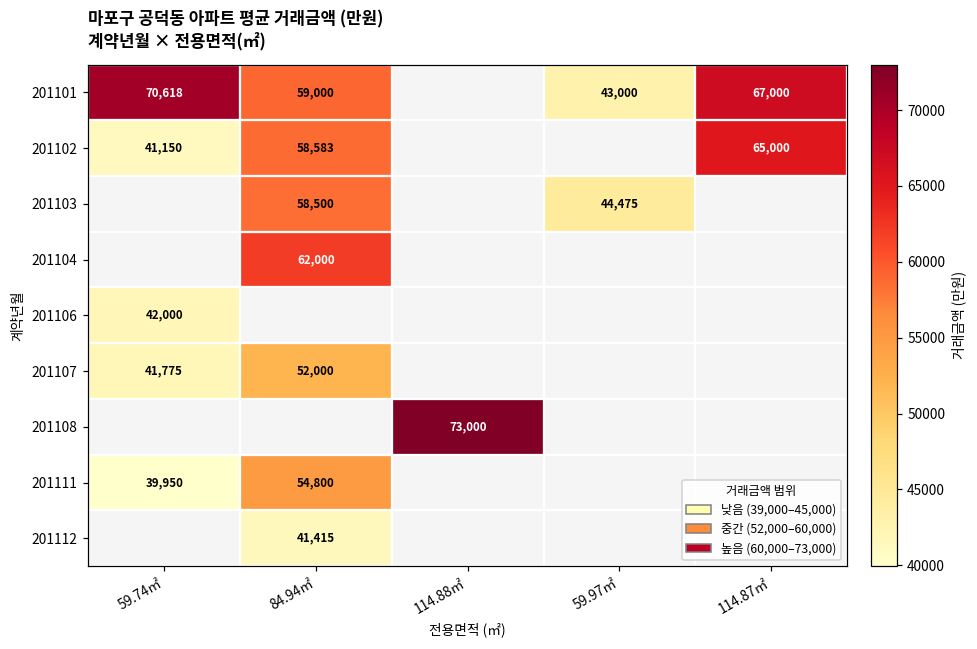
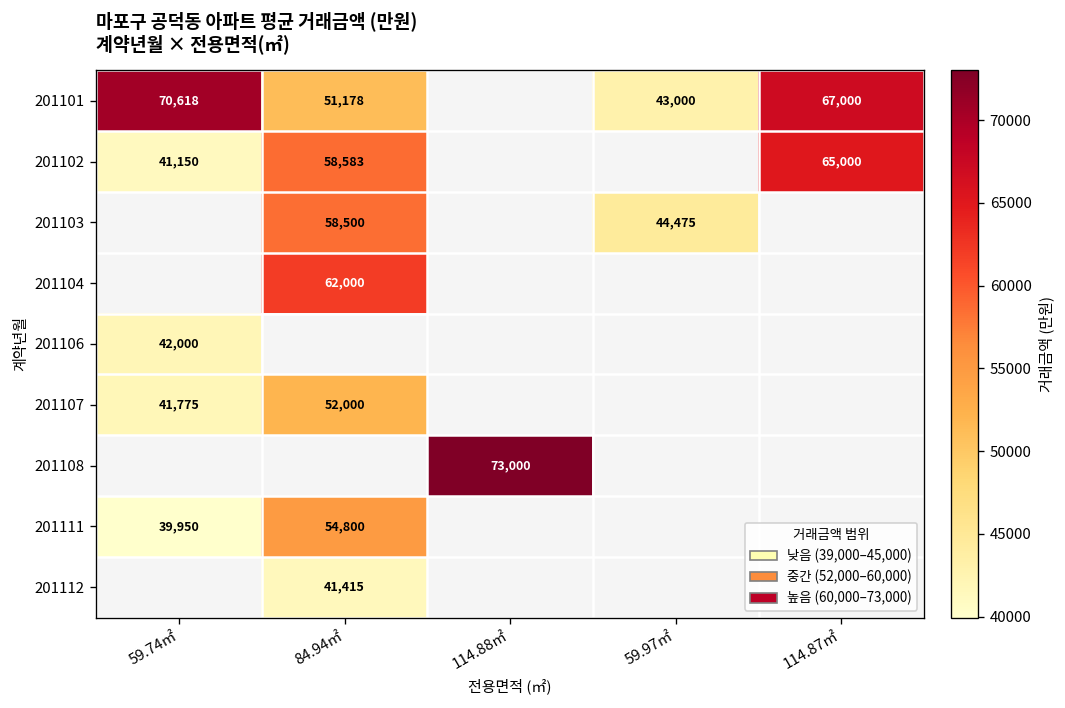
201101, 84.94㎡: 59,000 -> 51,178
